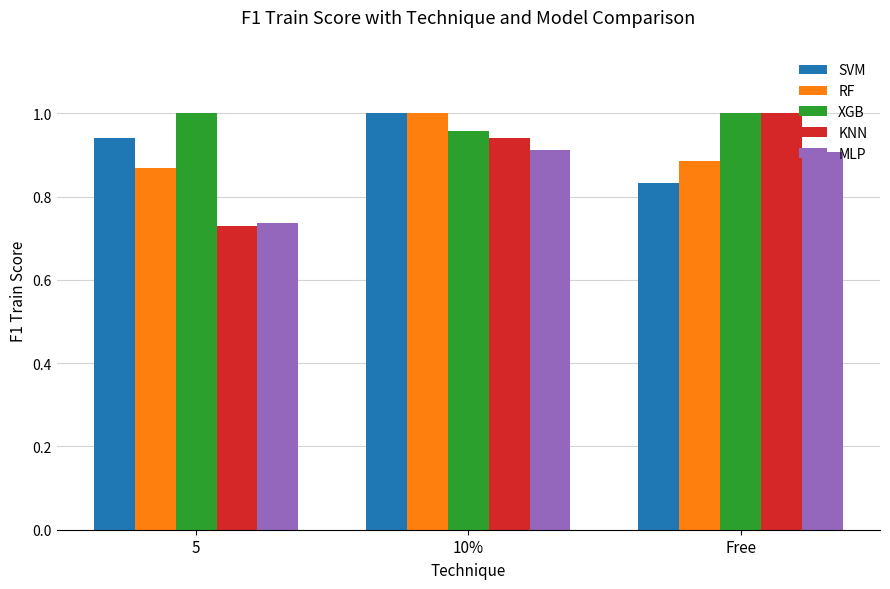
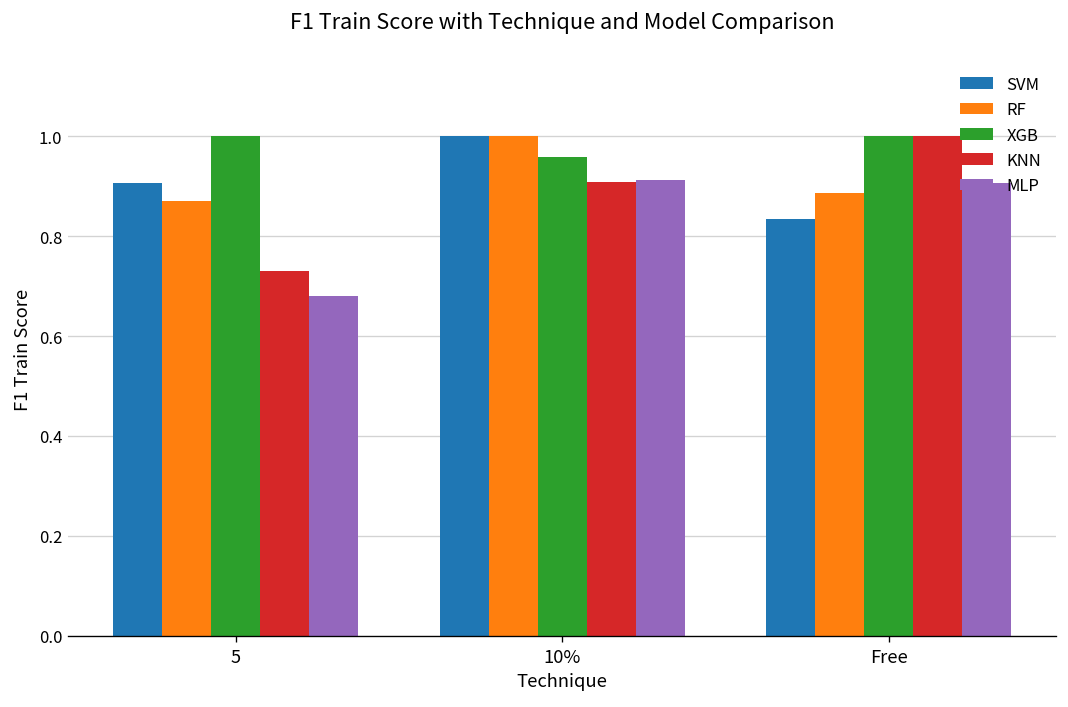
SVM, 5: 0.94 -> 0.91
MLP, 5: 0.74 -> 0.68
KNN, 10%: 0.94 -> 0.91
